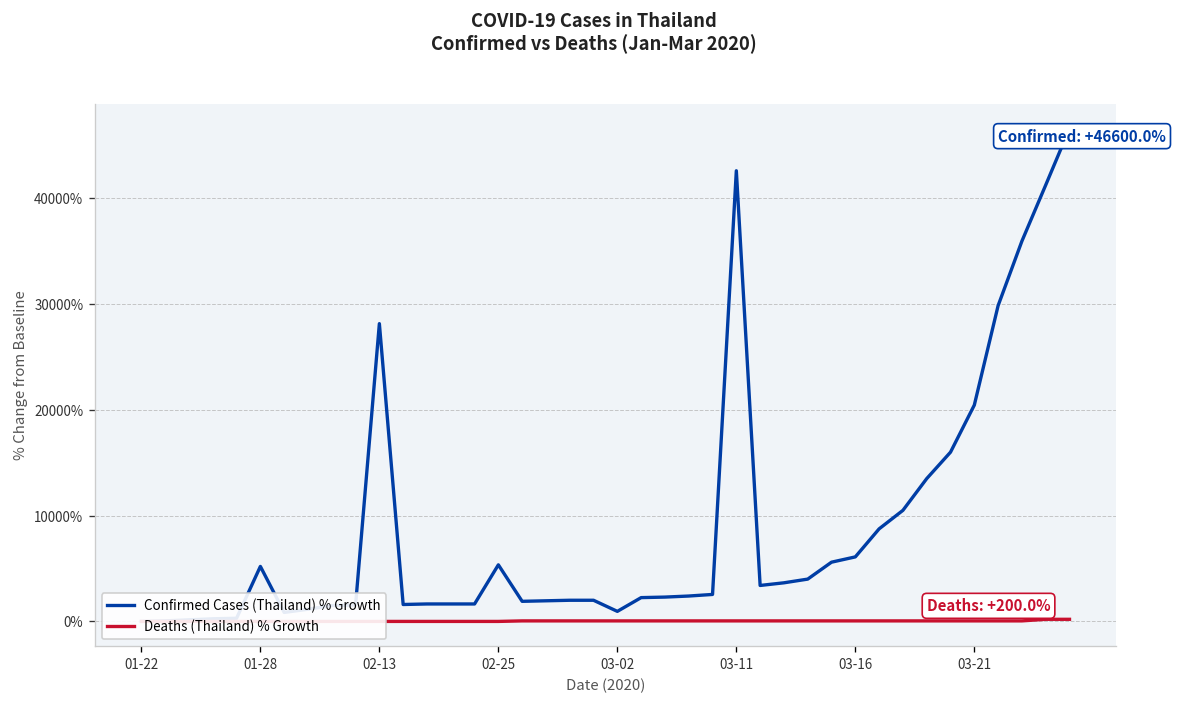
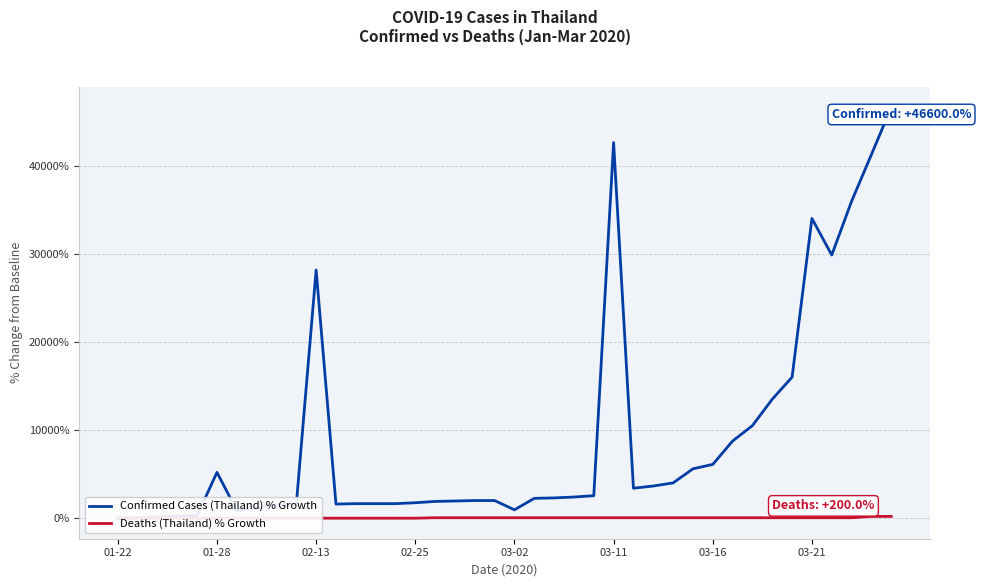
Confirmed Cases (Thailand) % Growth, 02-25: 5000% -> 2000%
Confirmed Cases (Thailand) % Growth, 03-21: 20000% -> 34000%
